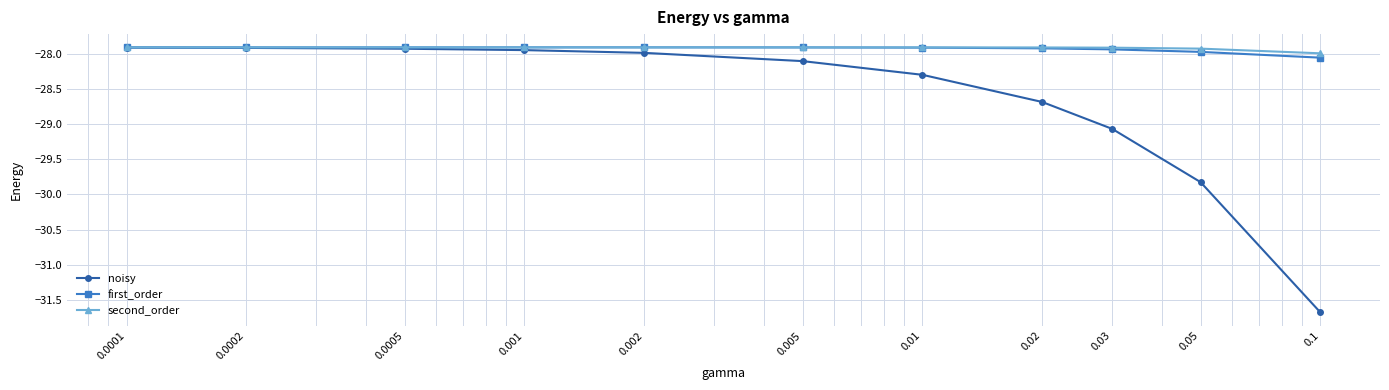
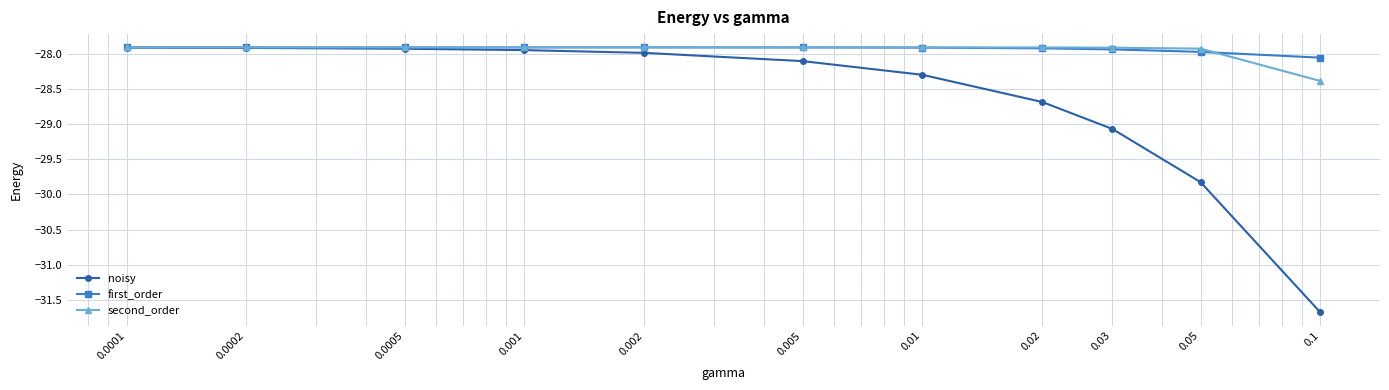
second_order, 0.1: -28.0 -> -28.4
